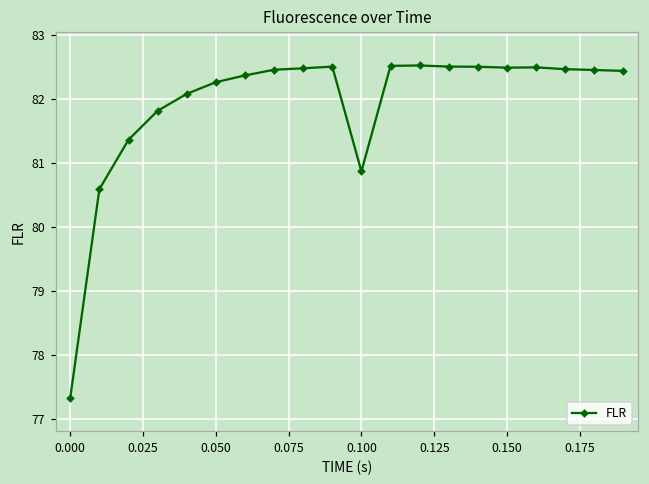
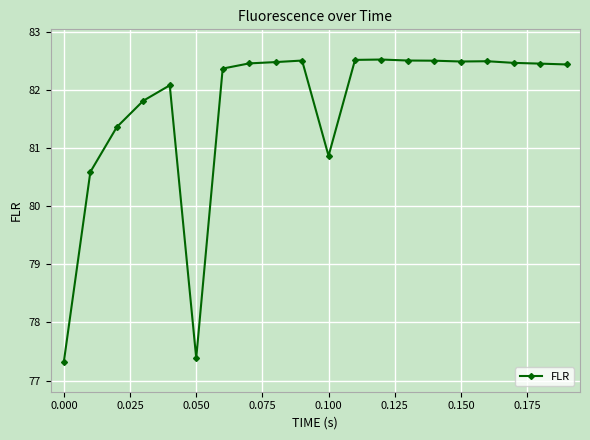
0.050: 82.3 -> 77.4
